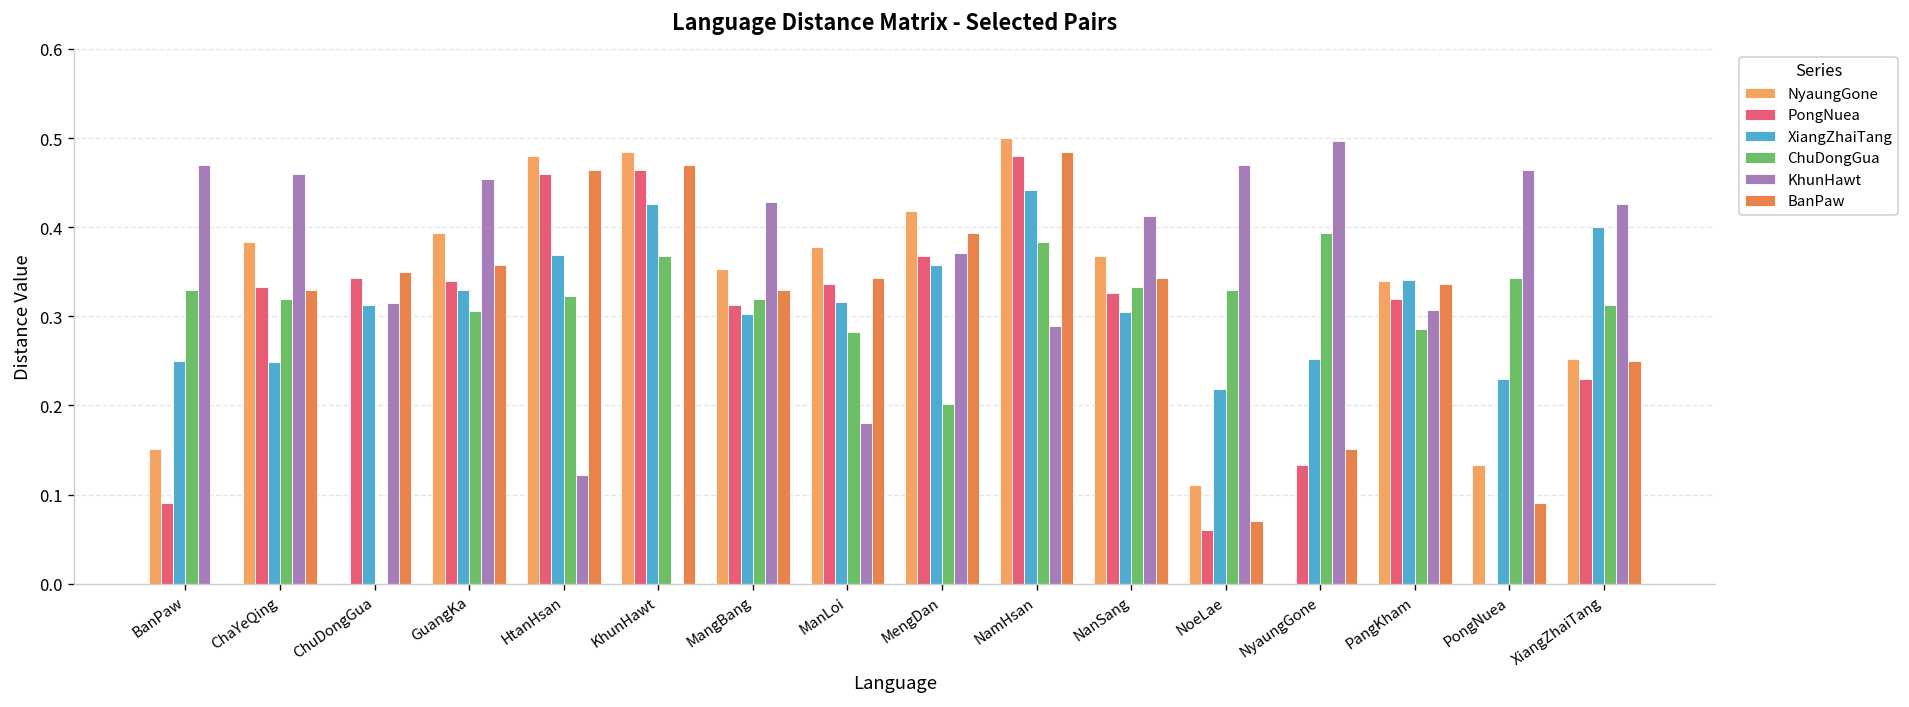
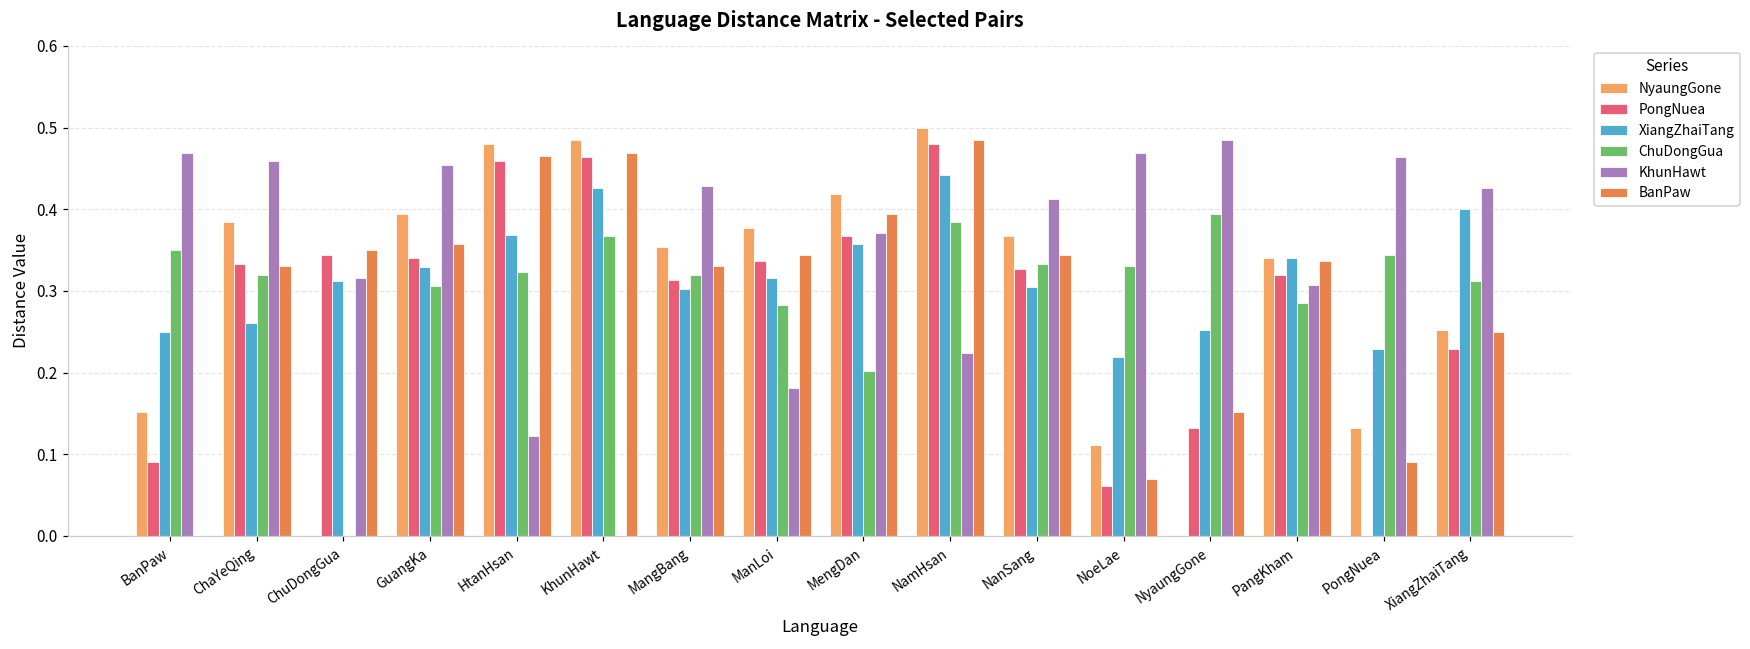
ChuDongGua, BanPaw: 0.33 -> 0.35
XiangZhaiTang, ChaYeQing: 0.25 -> 0.26
KhunHawt, NamHsan: 0.29 -> 0.22
KhunHawt, NyaungGone: 0.50 -> 0.48
